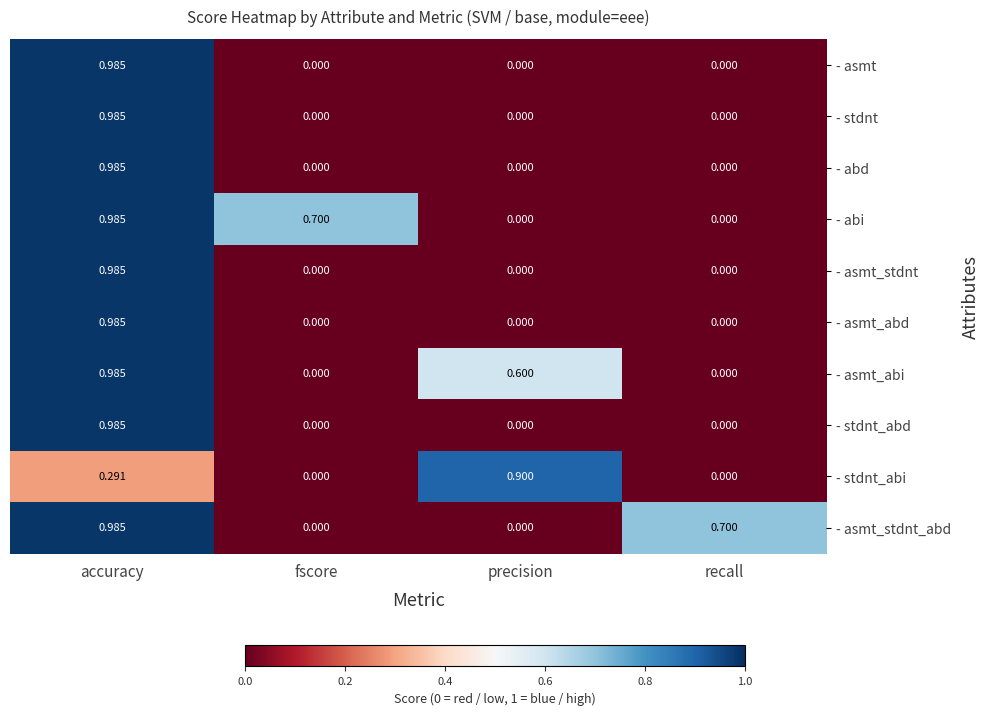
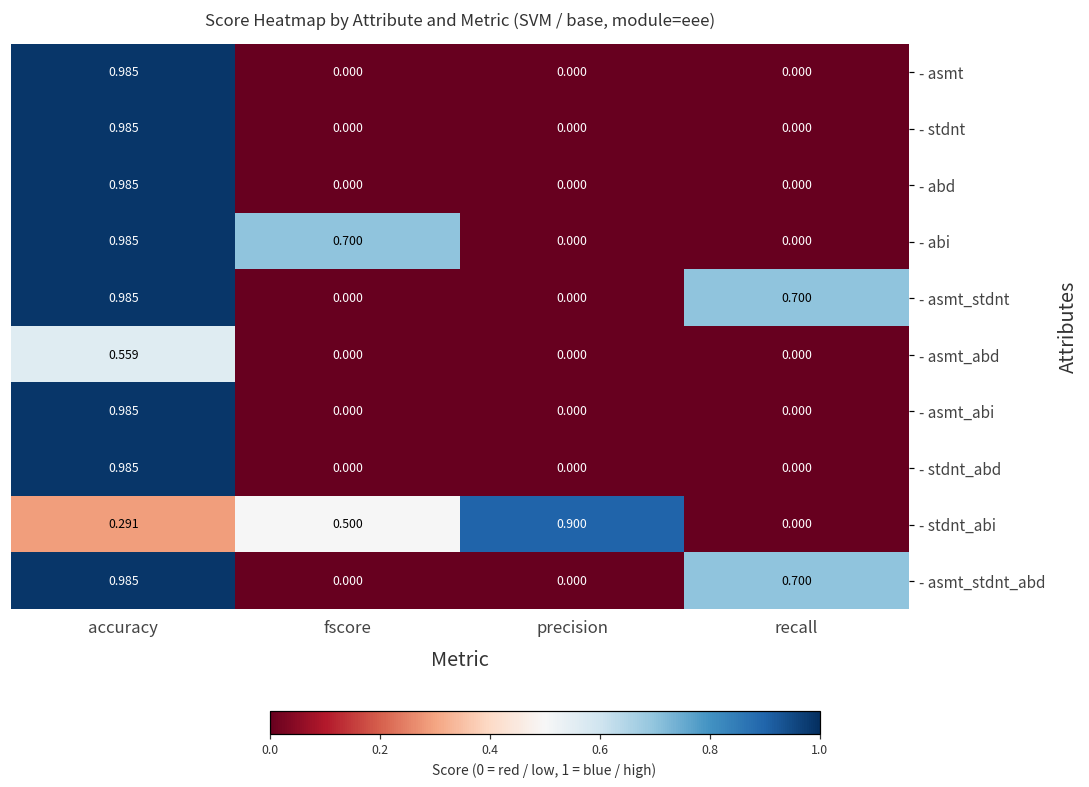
- asmt_stdnt, recall: 0.000 -> 0.700
- asmt_abd, accuracy: 0.985 -> 0.559
- asmt_abi, precision: 0.600 -> 0.000
- stdnt_abi, fscore: 0.000 -> 0.500
